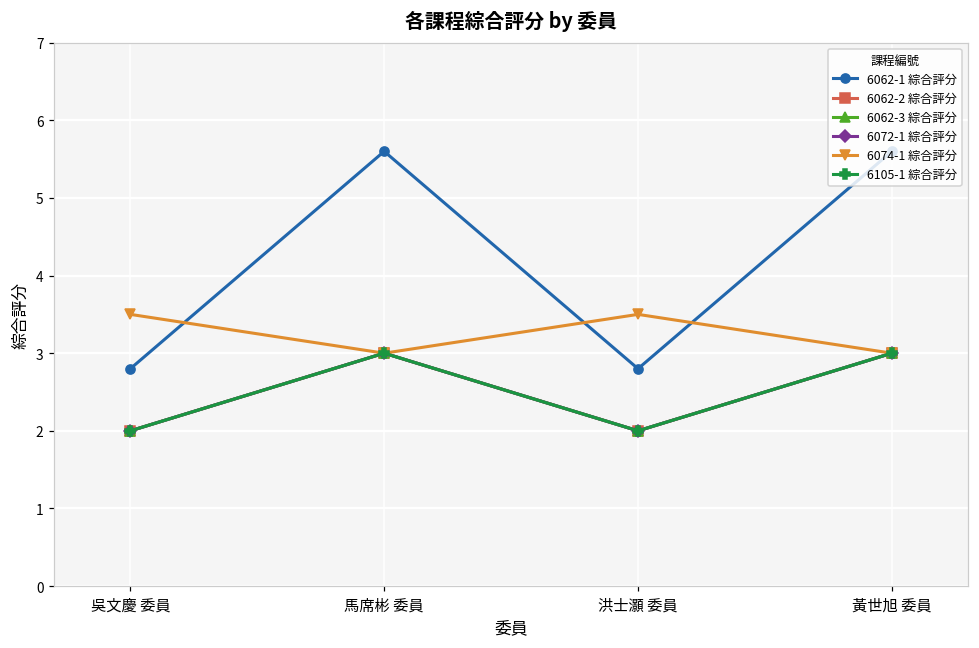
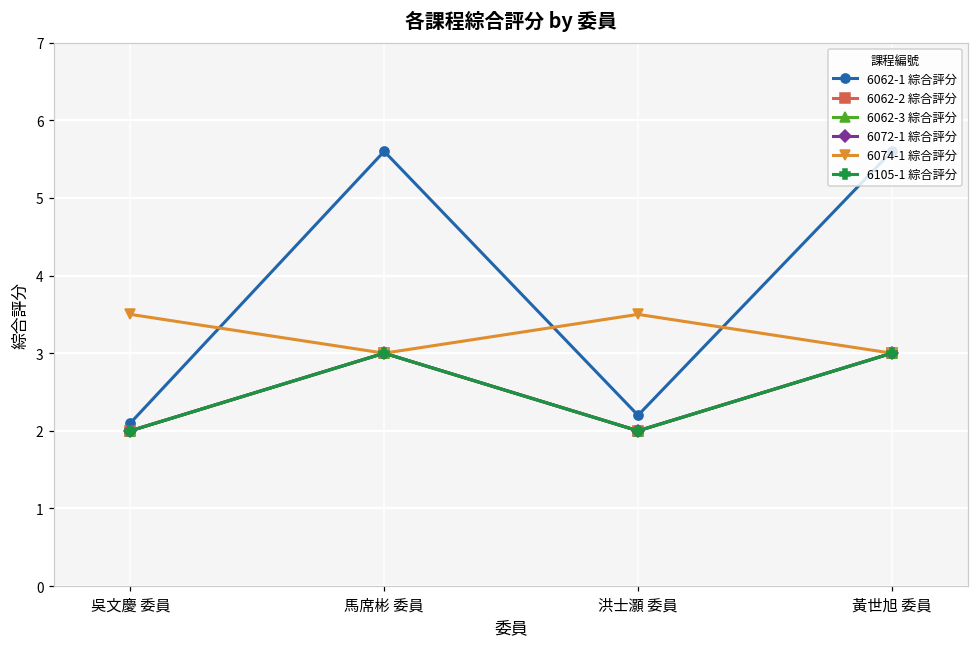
6062-1 綜合評分, 吳文慶 委員: 2.8 -> 2.1
6062-1 綜合評分, 洪士灝 委員: 2.8 -> 2.2
